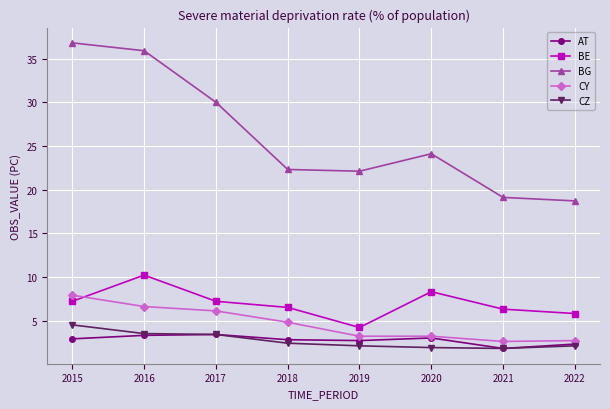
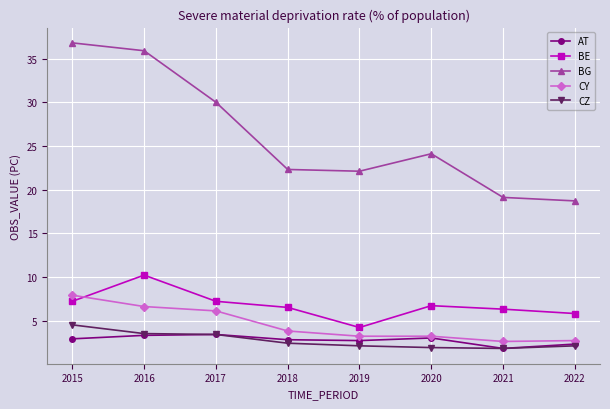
CY, 2018: 5 -> 4
BE, 2020: 8 -> 7
